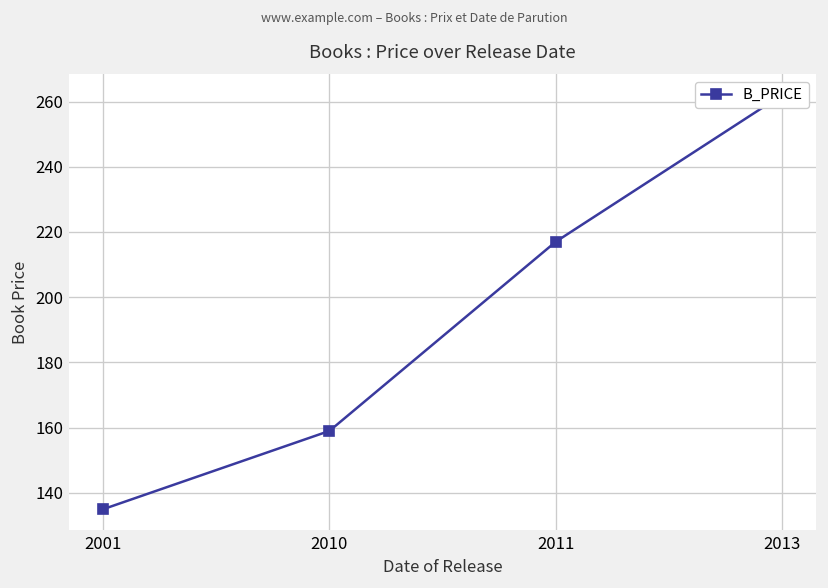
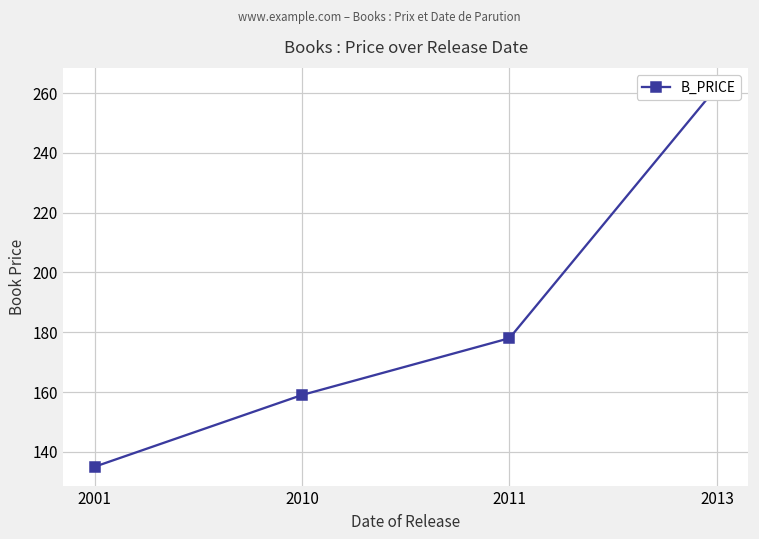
2011: 217 -> 178
